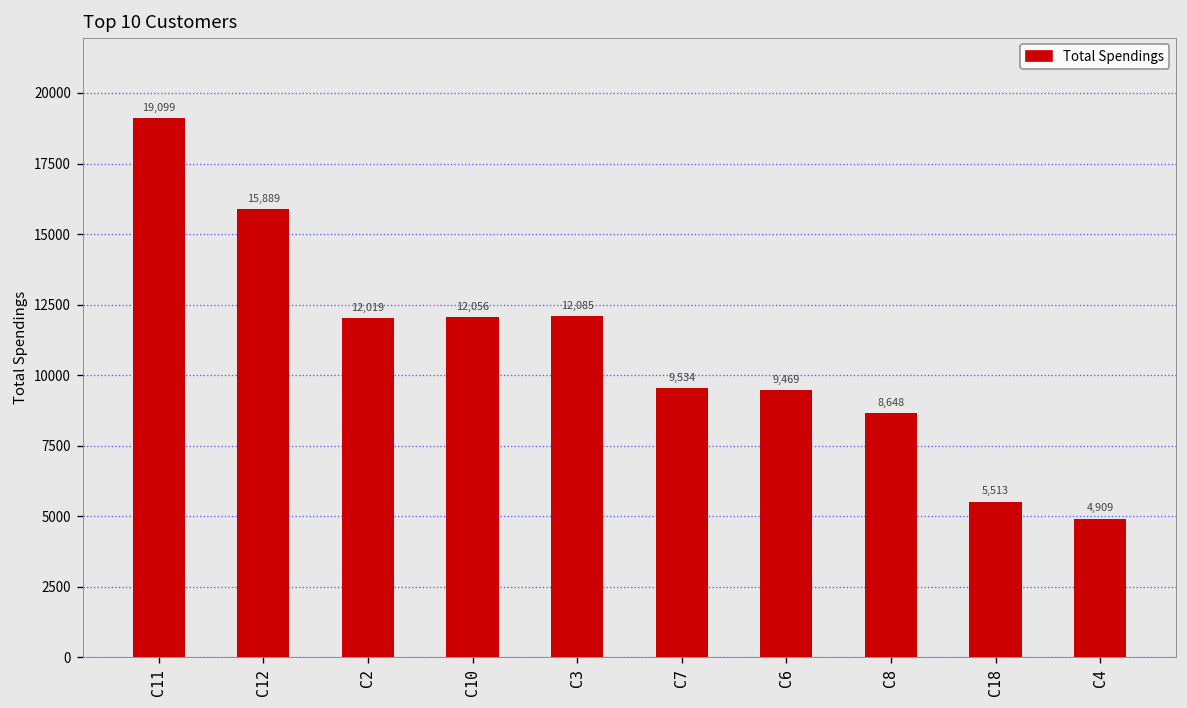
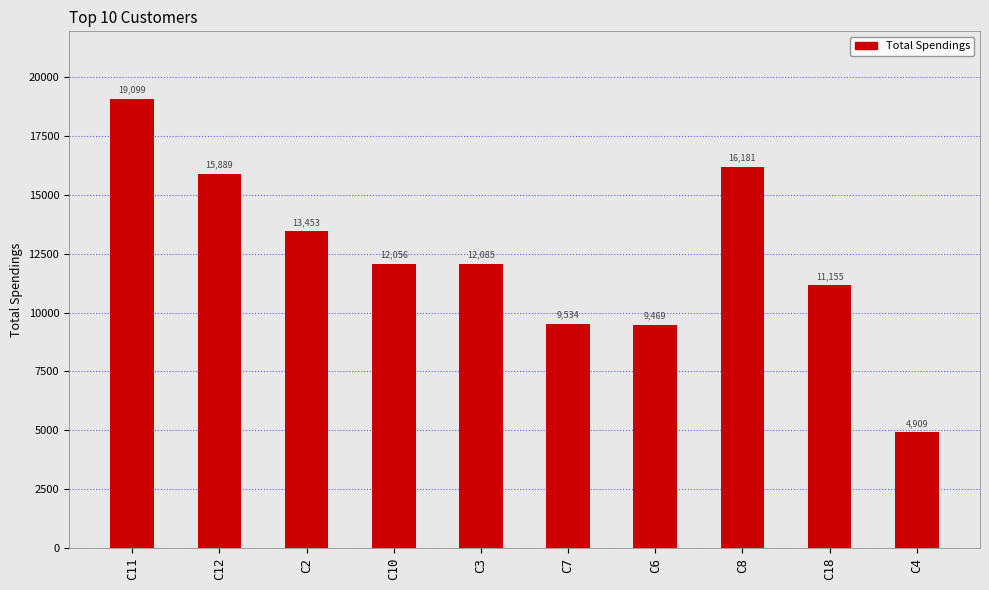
C2: 12,019 -> 13,453
C8: 8,648 -> 16,181
C18: 5,513 -> 11,155
